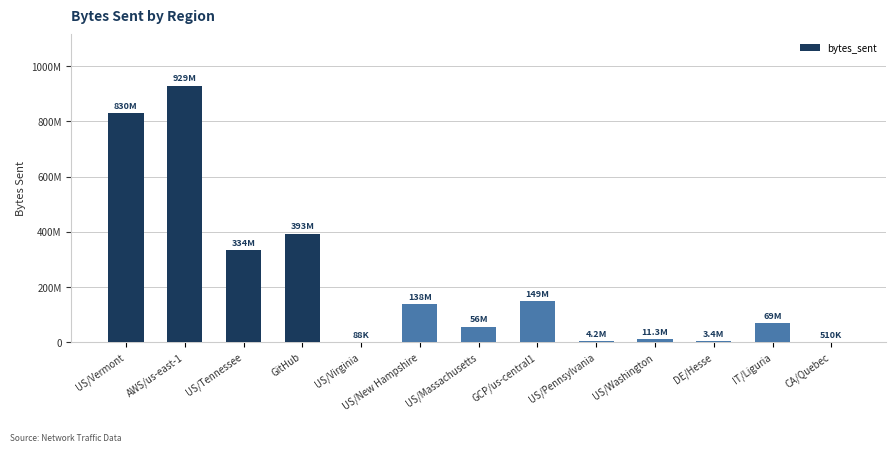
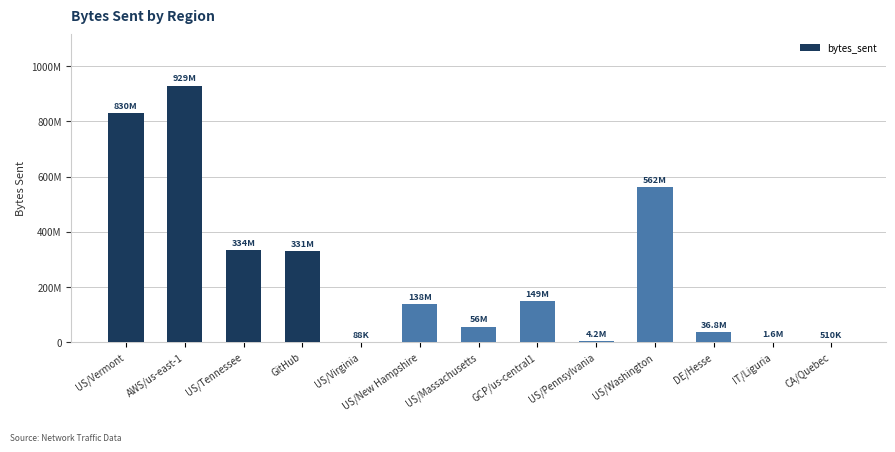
GitHub: 393M -> 331M
US/Washington: 11.3M -> 562M
DE/Hesse: 3.4M -> 36.8M
IT/Liguria: 69M -> 1.6M
